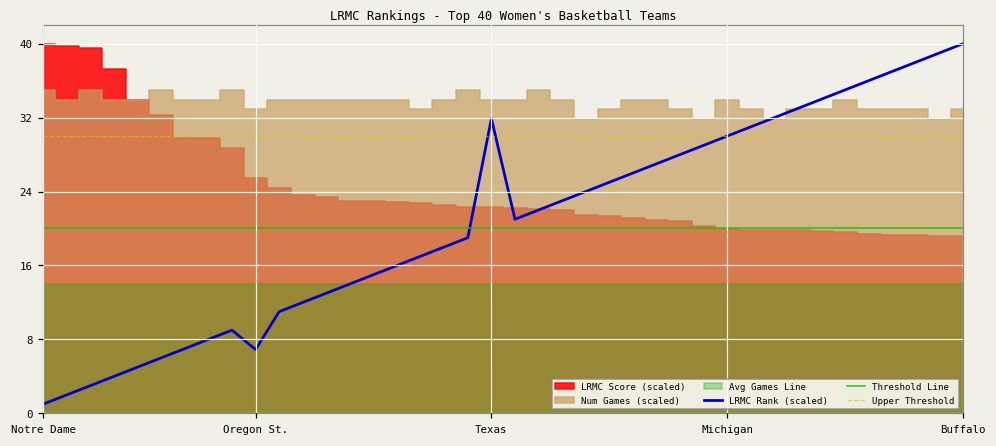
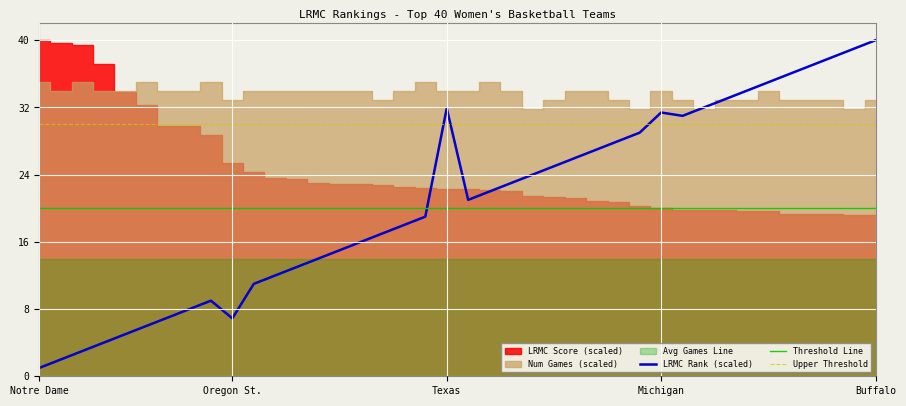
LRMC Rank (scaled), Michigan: 30 -> 31
